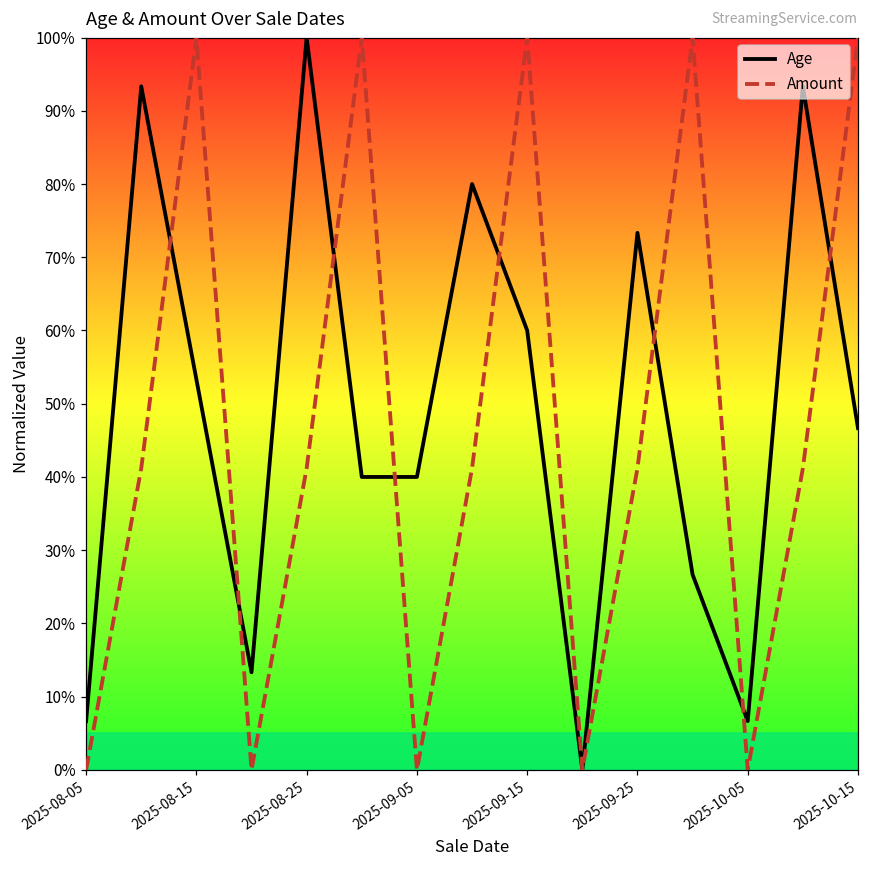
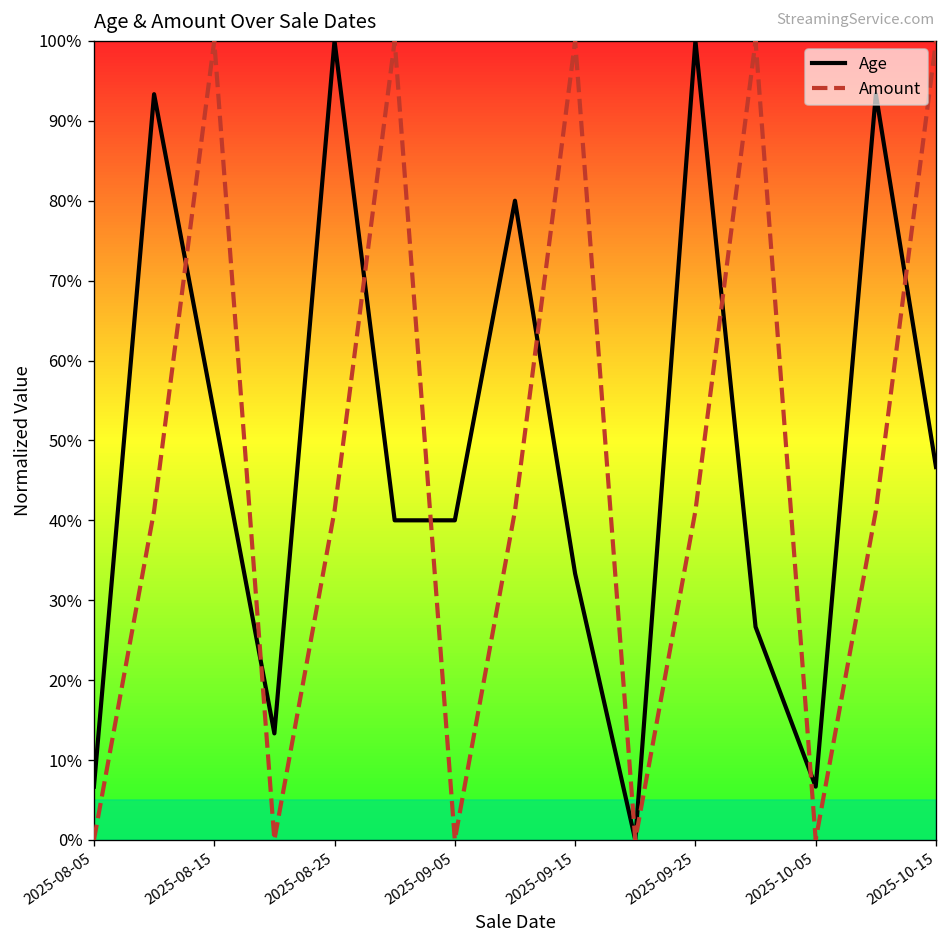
Age, 2025-09-15: 60% -> 33%
Age, 2025-09-25: 73% -> 100%
